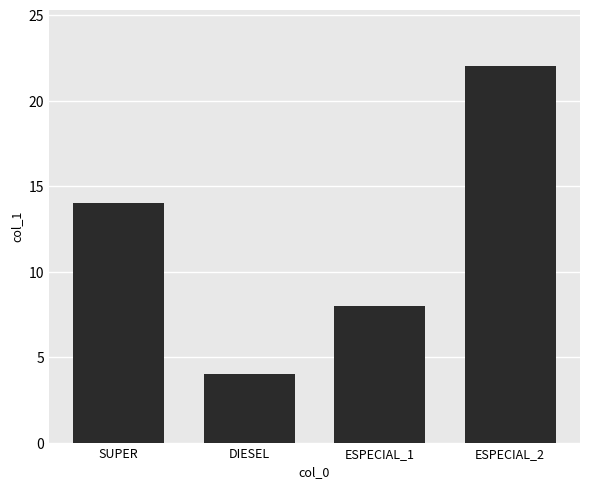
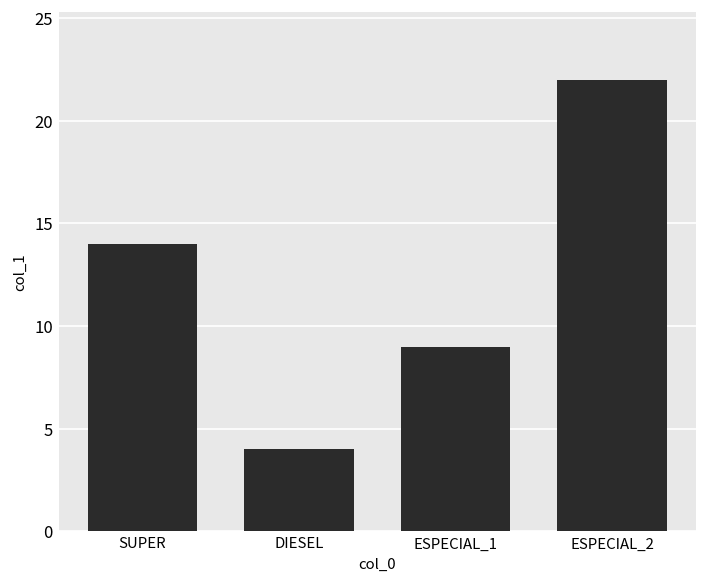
ESPECIAL_1: 8 -> 9
